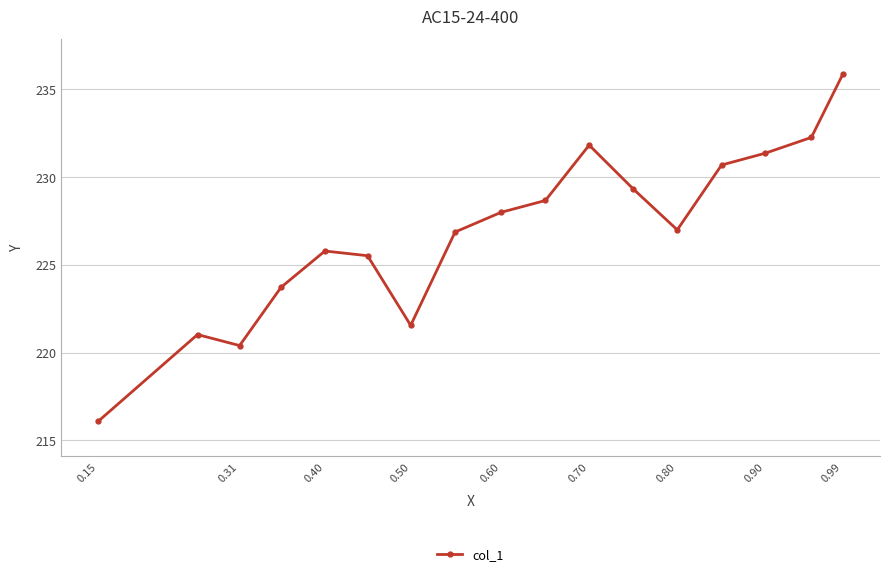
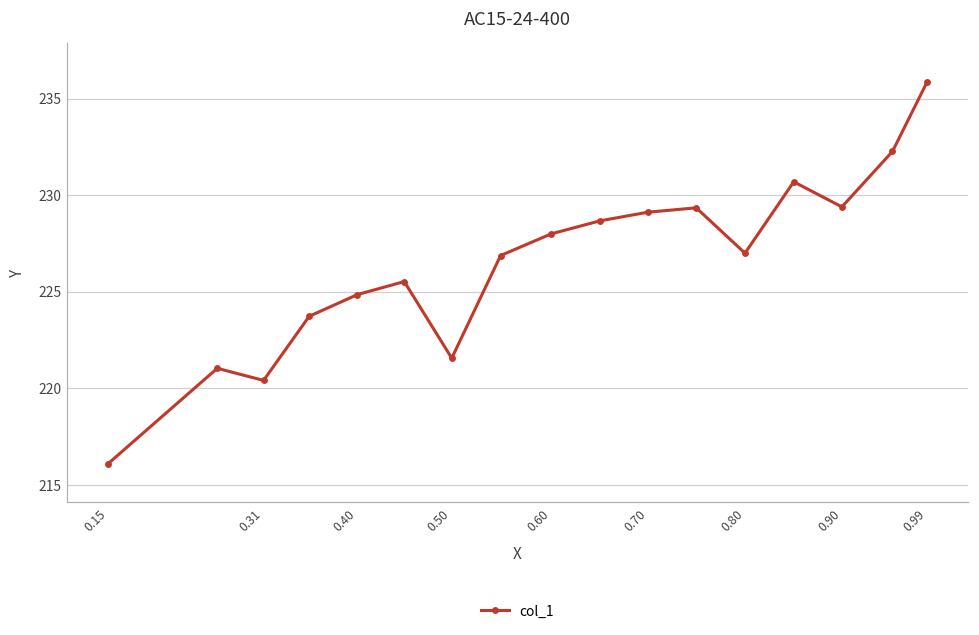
0.40: 225.8 -> 224.9
0.70: 231.8 -> 229.1
0.90: 231.4 -> 229.4
